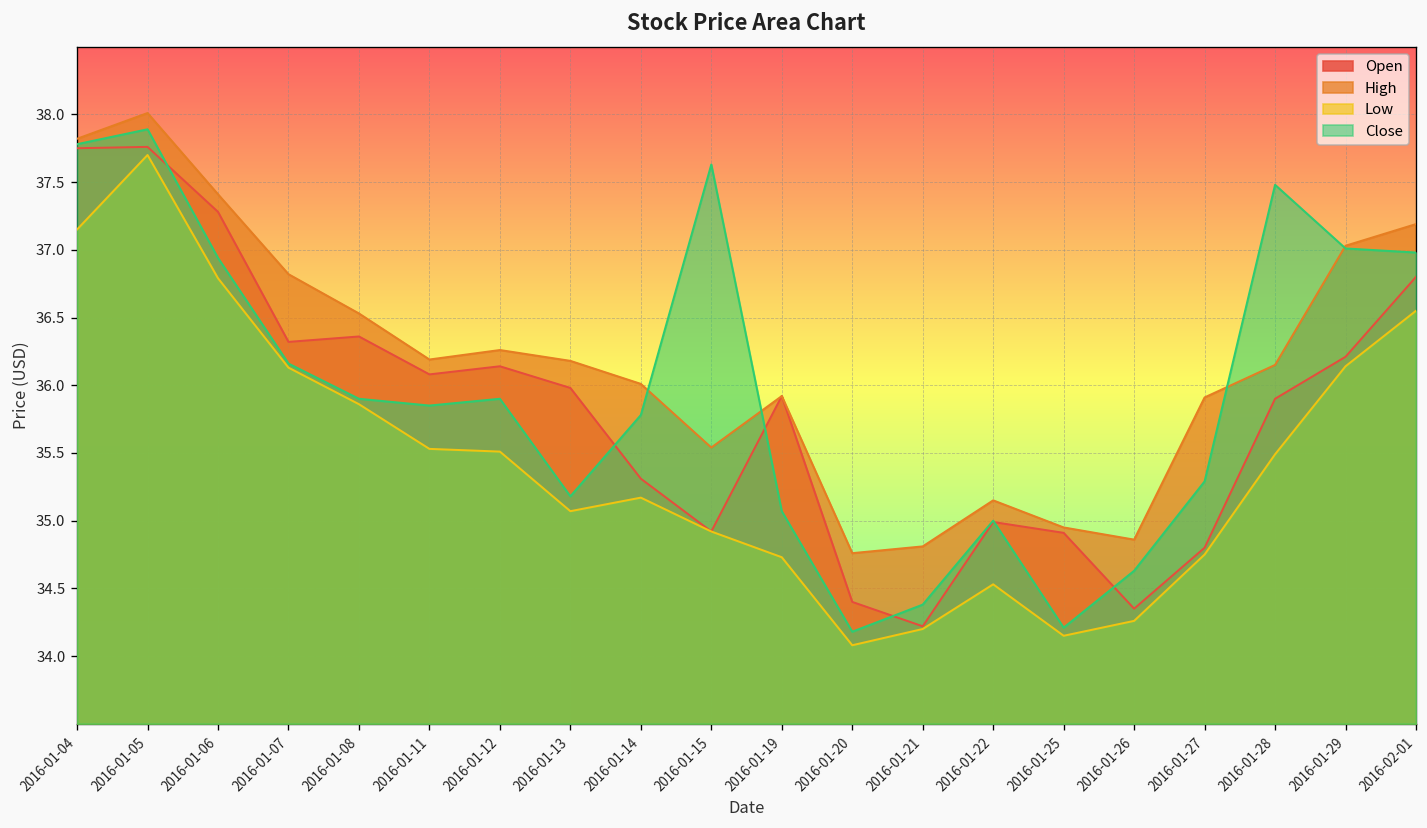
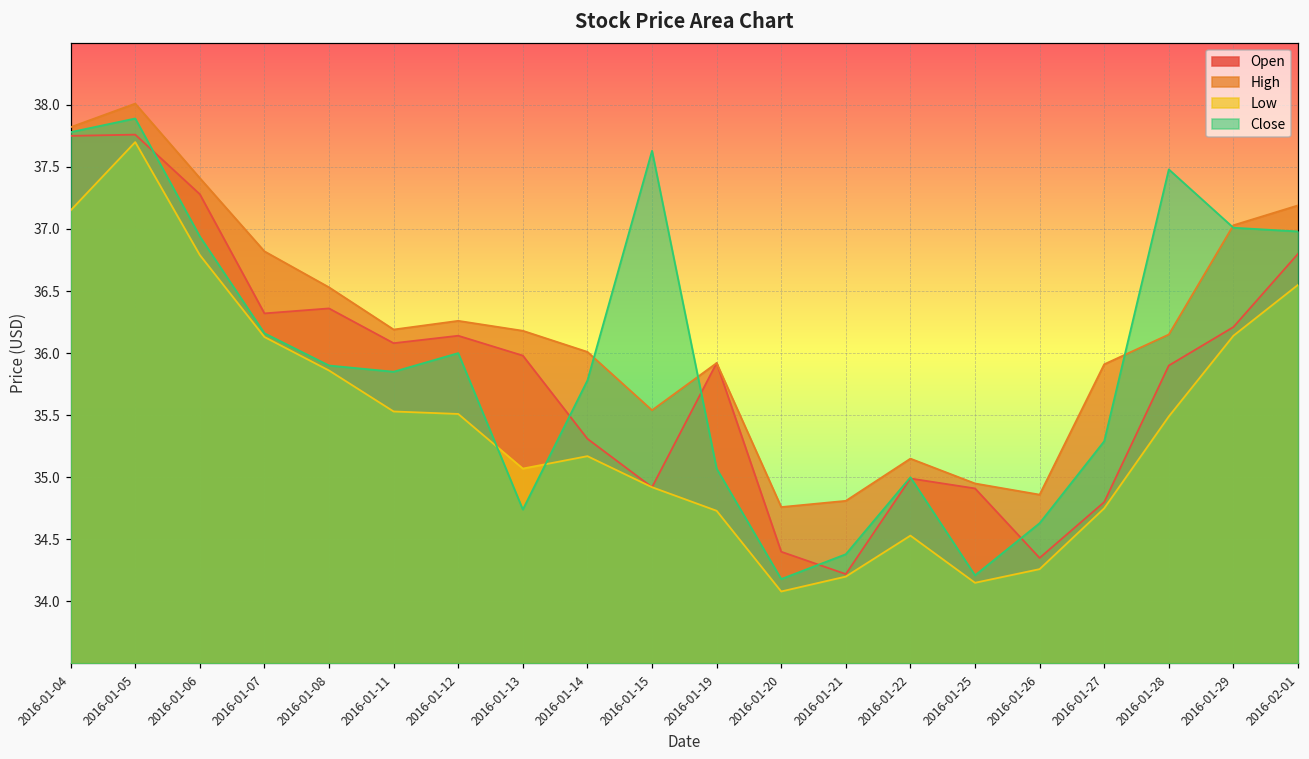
Close, 2016-01-12: 35.9 -> 36.0
Close, 2016-01-13: 35.18 -> 34.74
